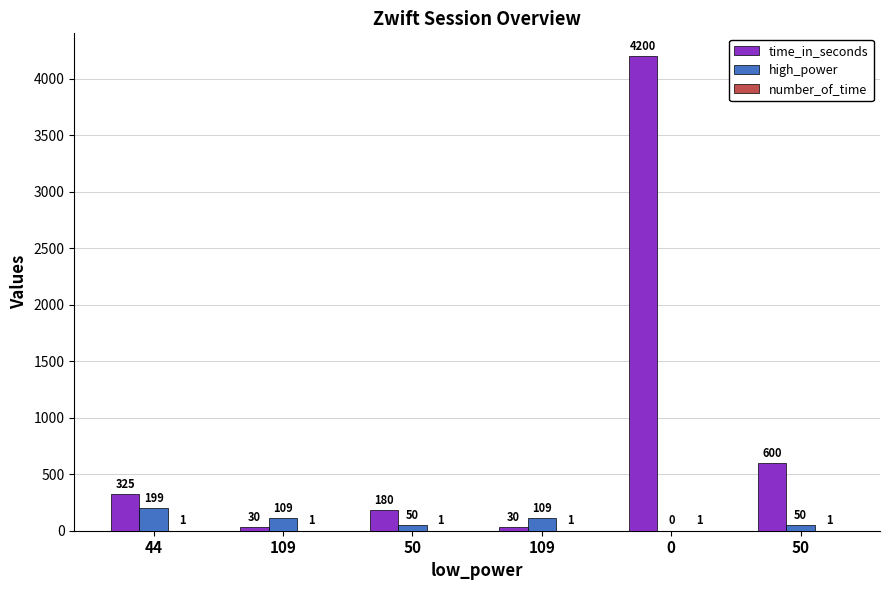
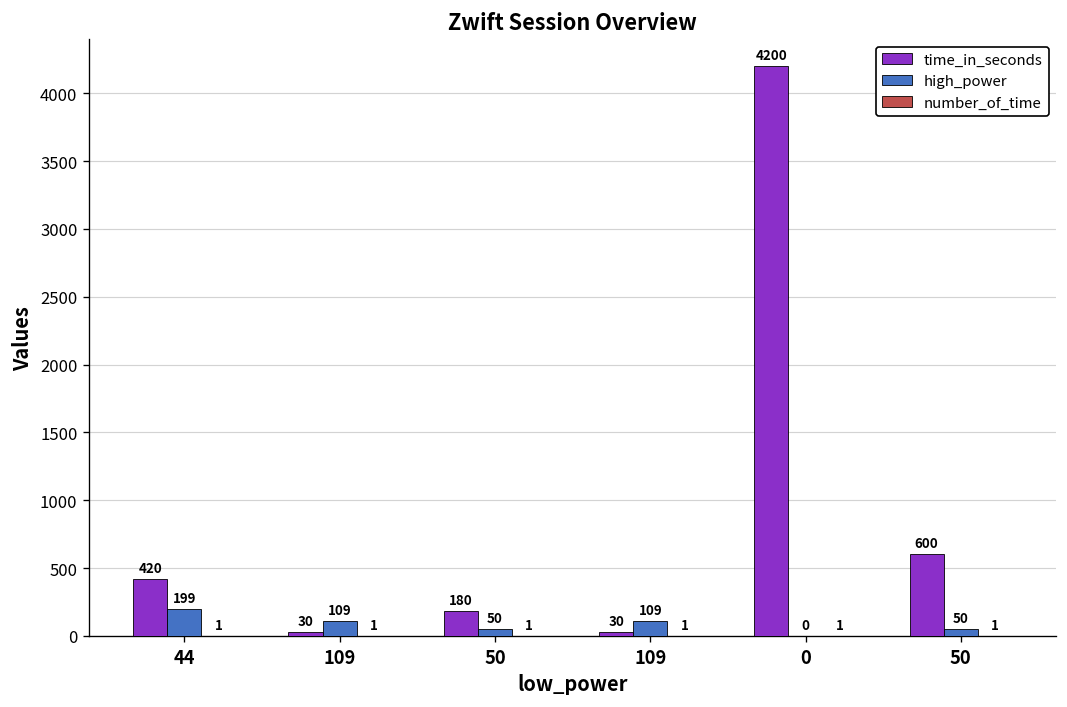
time_in_seconds, 44: 325 -> 420
